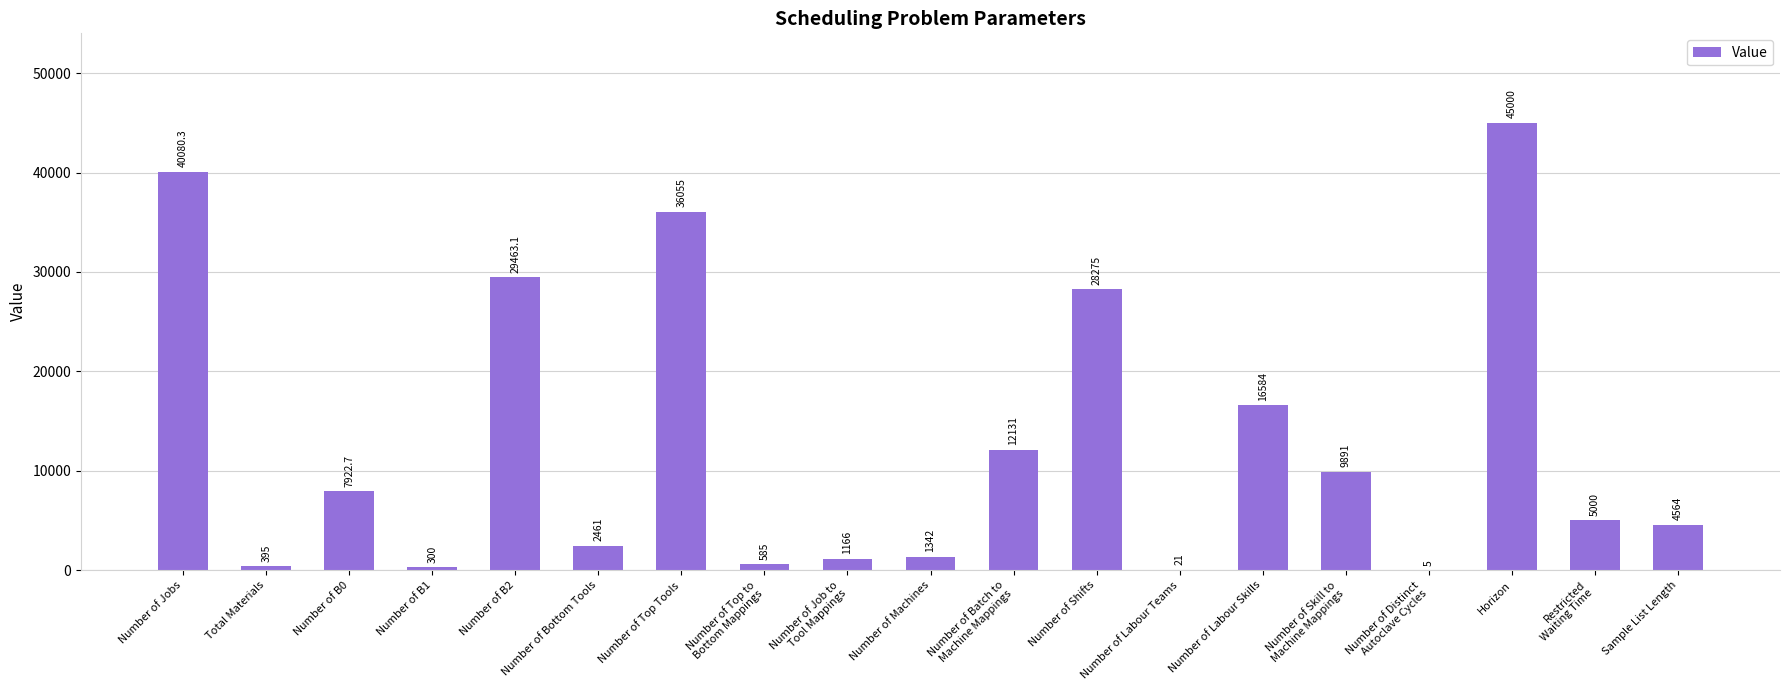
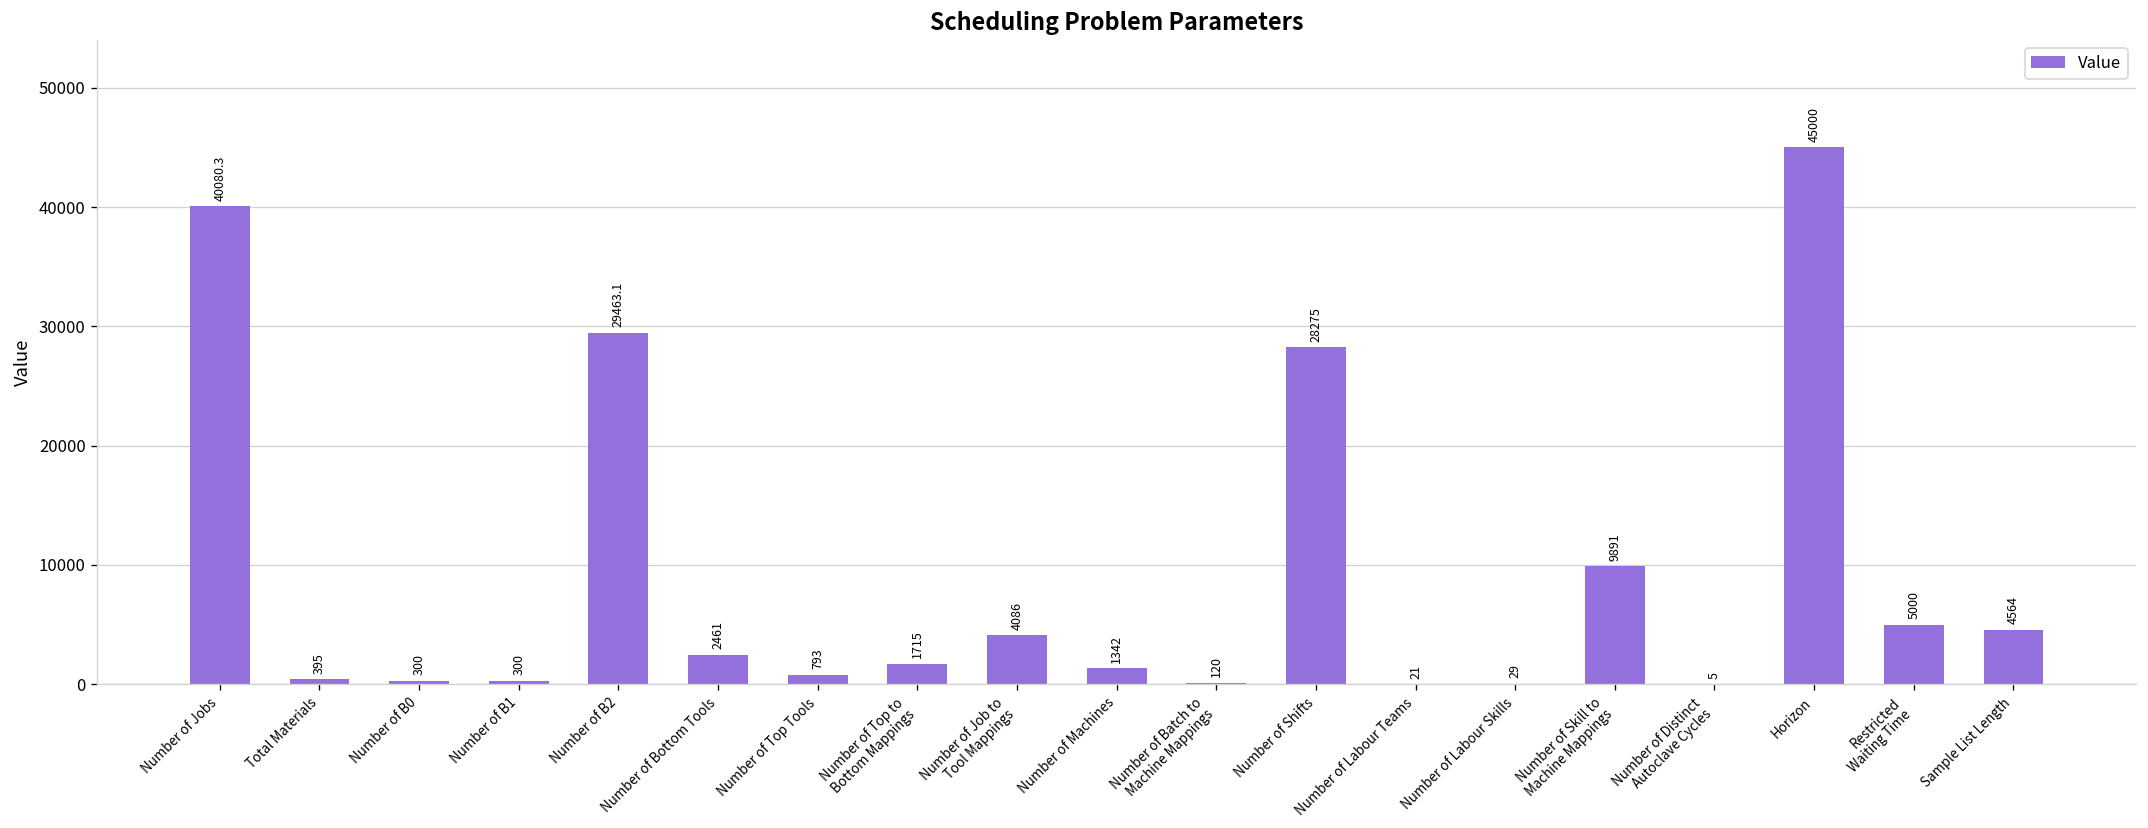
Number of B0: 7922.7 -> 300
Number of Top Tools: 36055 -> 793
Number of Top to Bottom Mappings: 585 -> 1715
Number of Job to Tool Mappings: 1166 -> 4086
Number of Batch to Machine Mappings: 12131 -> 120
Number of Labour Skills: 16584 -> 29
